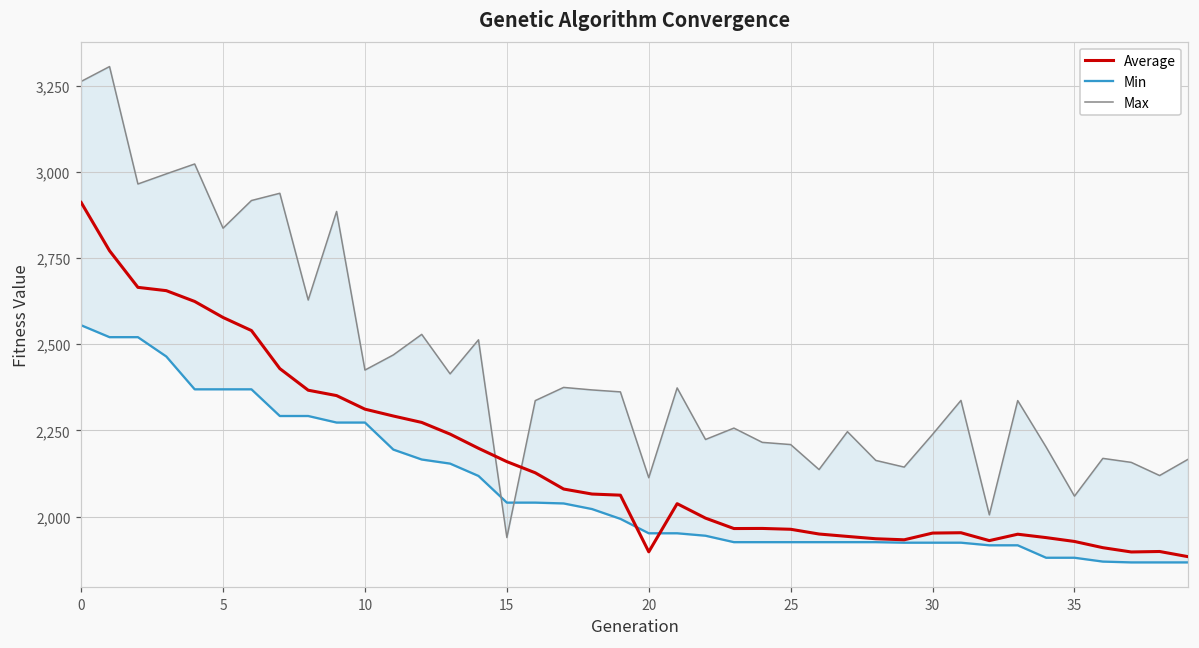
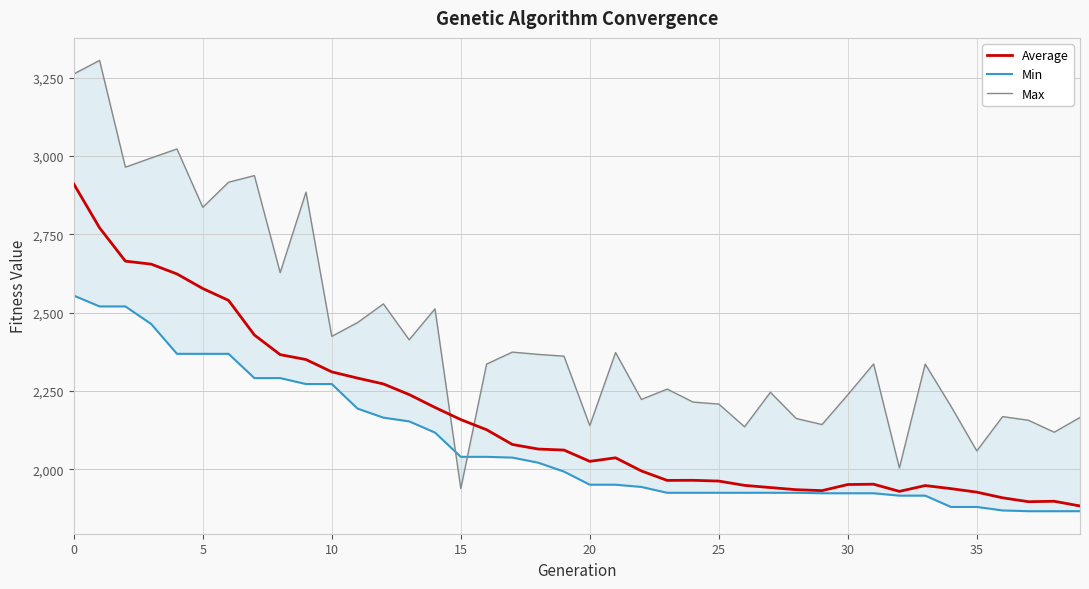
Average, 20: 1,900 -> 2,030
Max, 20: 2,110 -> 2,140
